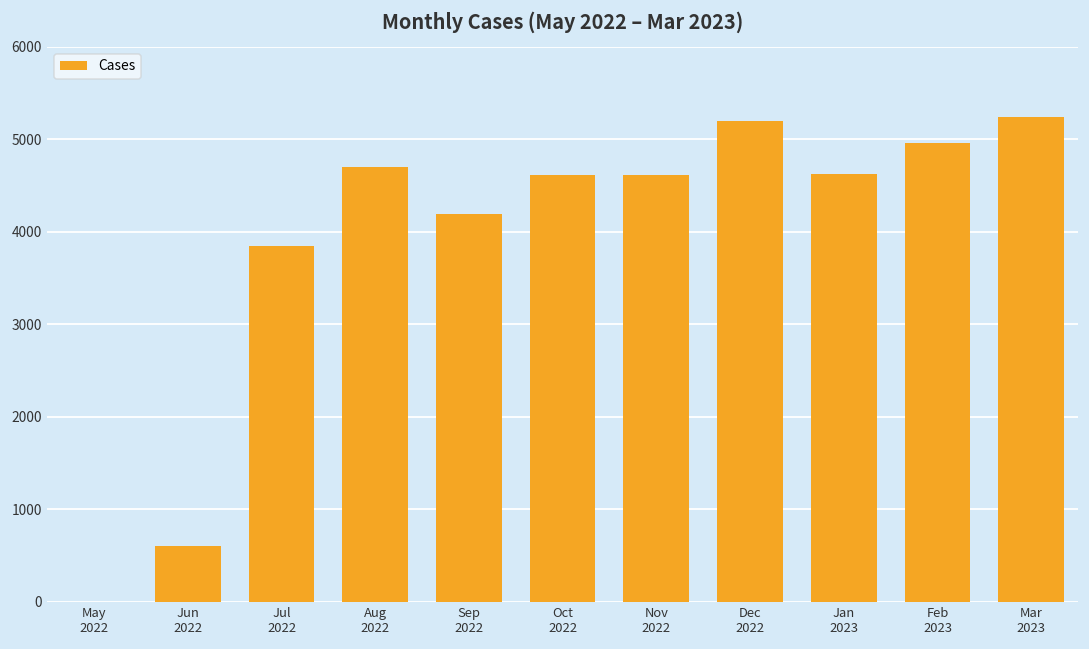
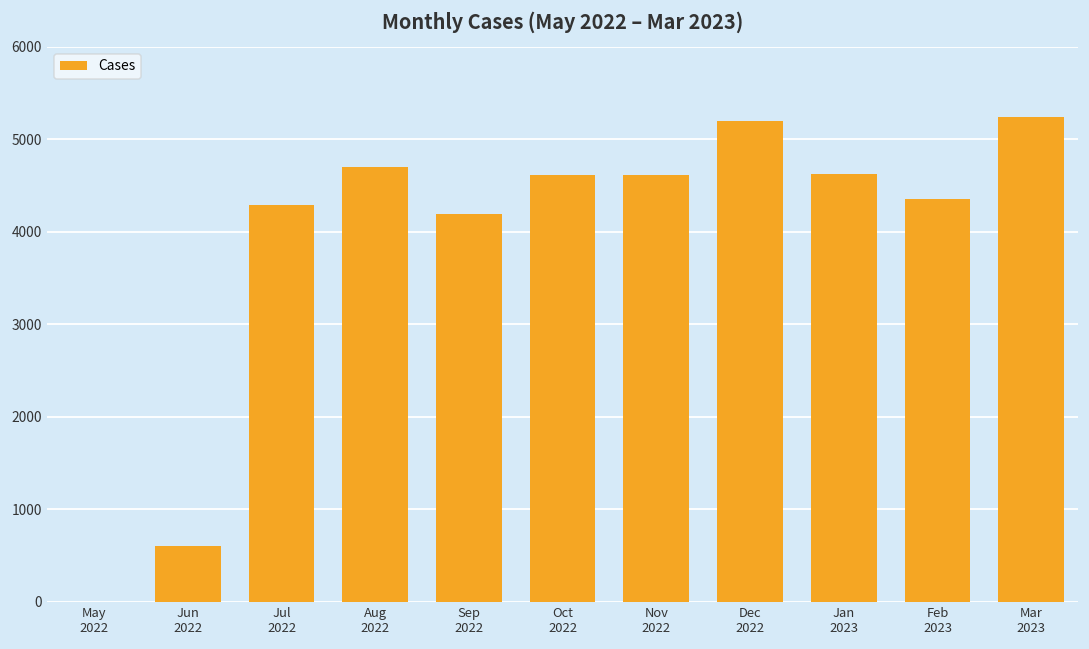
Jul 2022: 3800 -> 4300
Feb 2023: 5000 -> 4400
